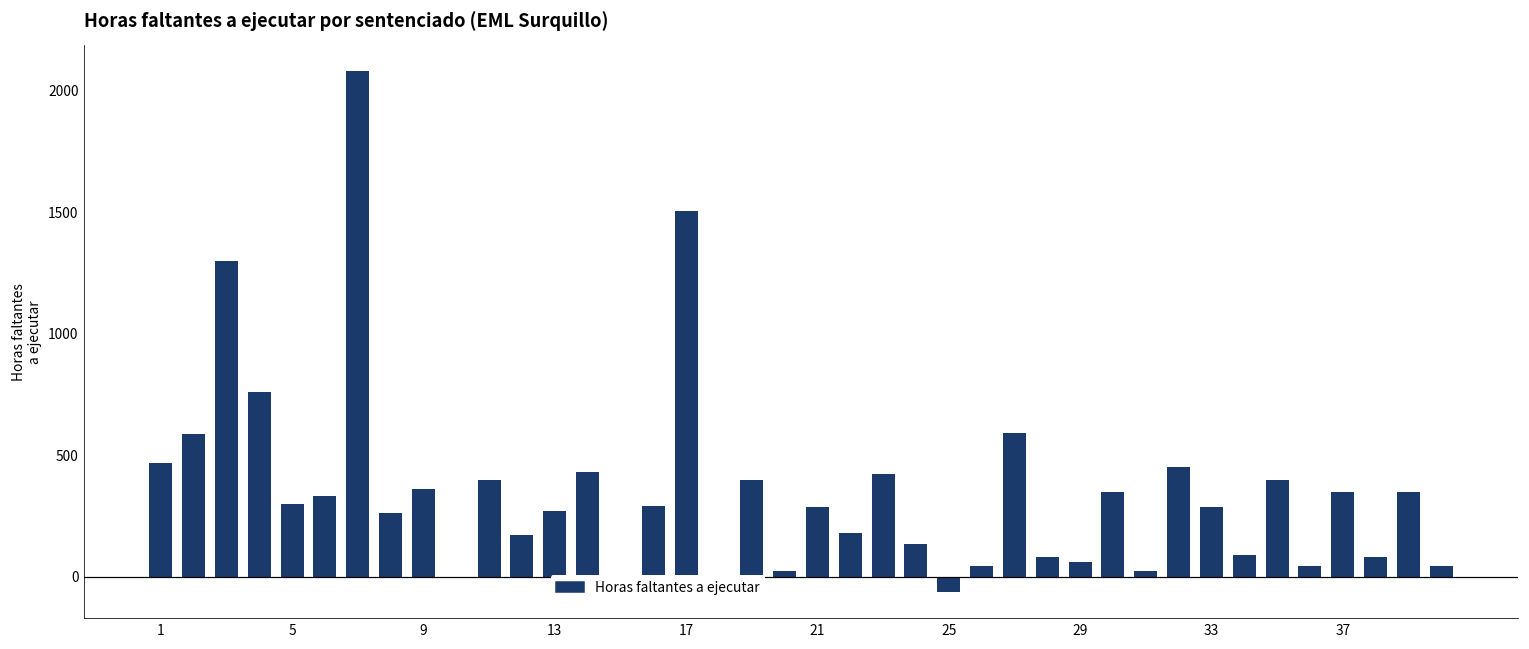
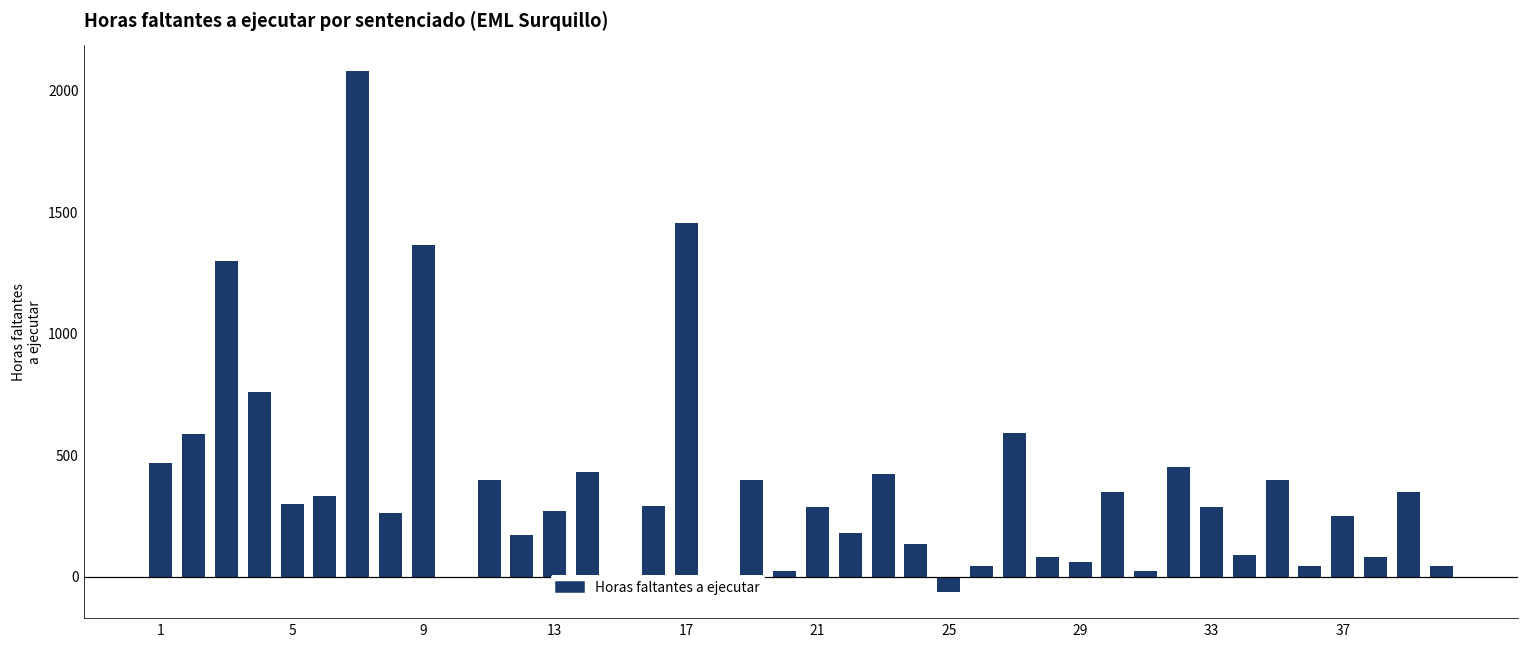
9: 360 -> 1370
17: 1510 -> 1460
37: 350 -> 250
